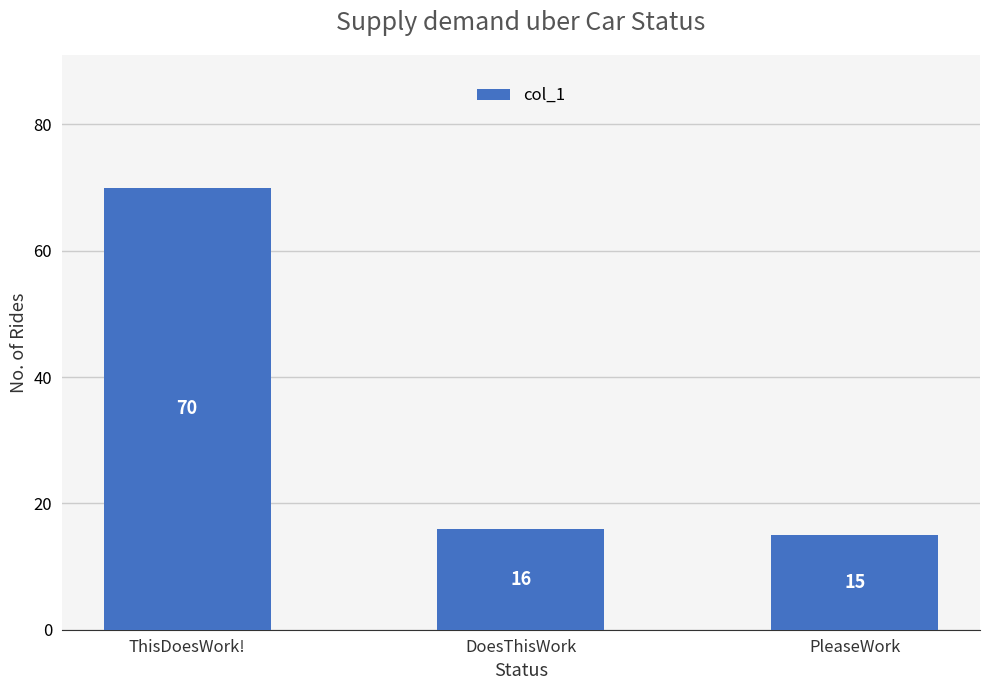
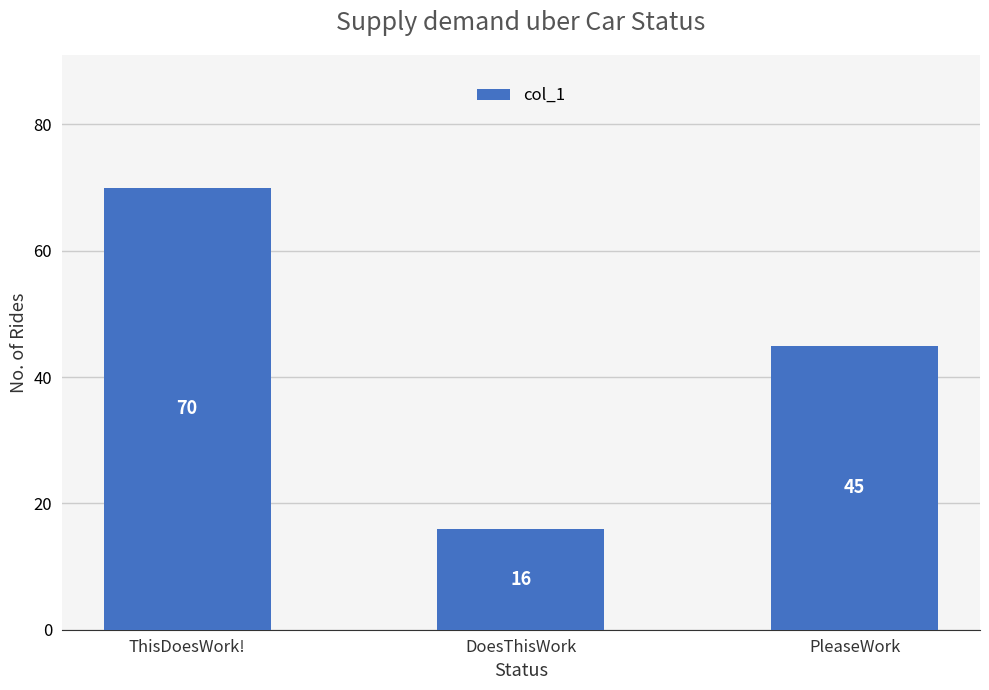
PleaseWork: 15 -> 45
